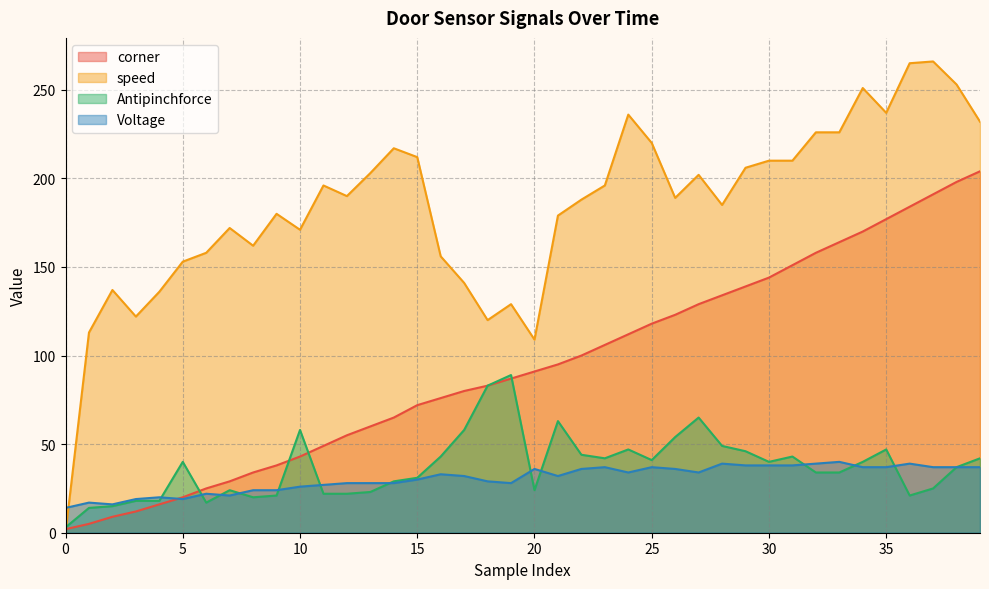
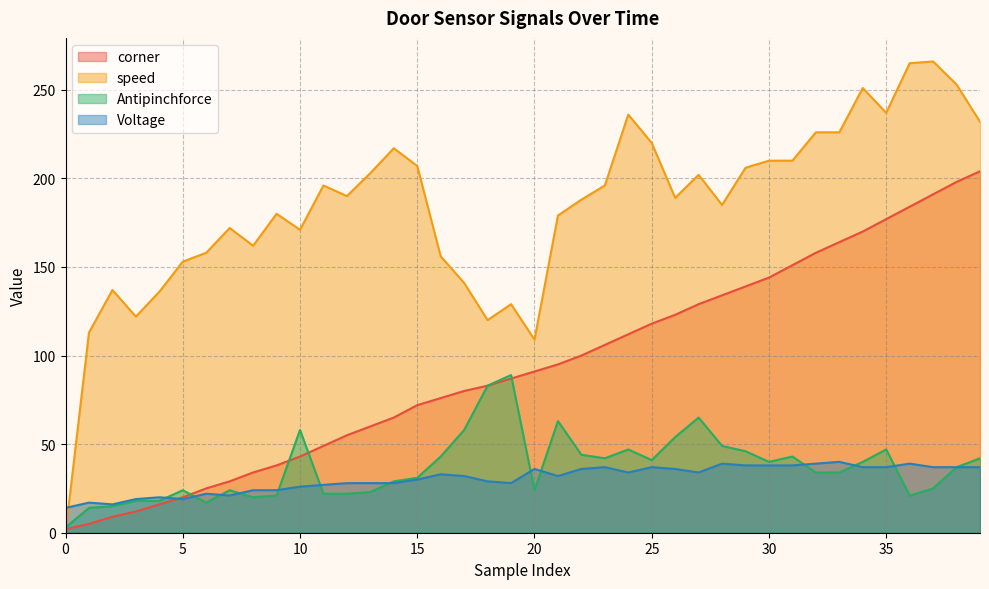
Antipinchforce, 5: 40 -> 24
speed, 15: 212 -> 207
